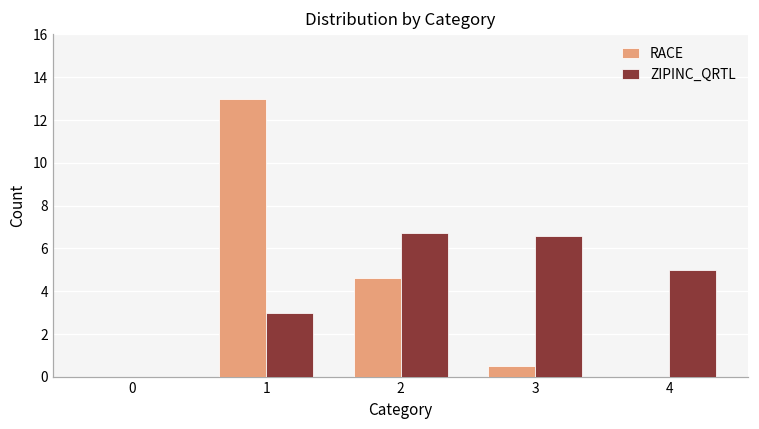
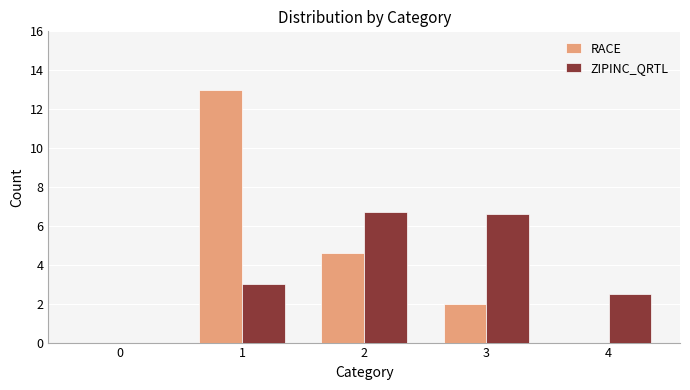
RACE, 3: 0.5 -> 2.0
ZIPINC_QRTL, 4: 5.0 -> 2.5
